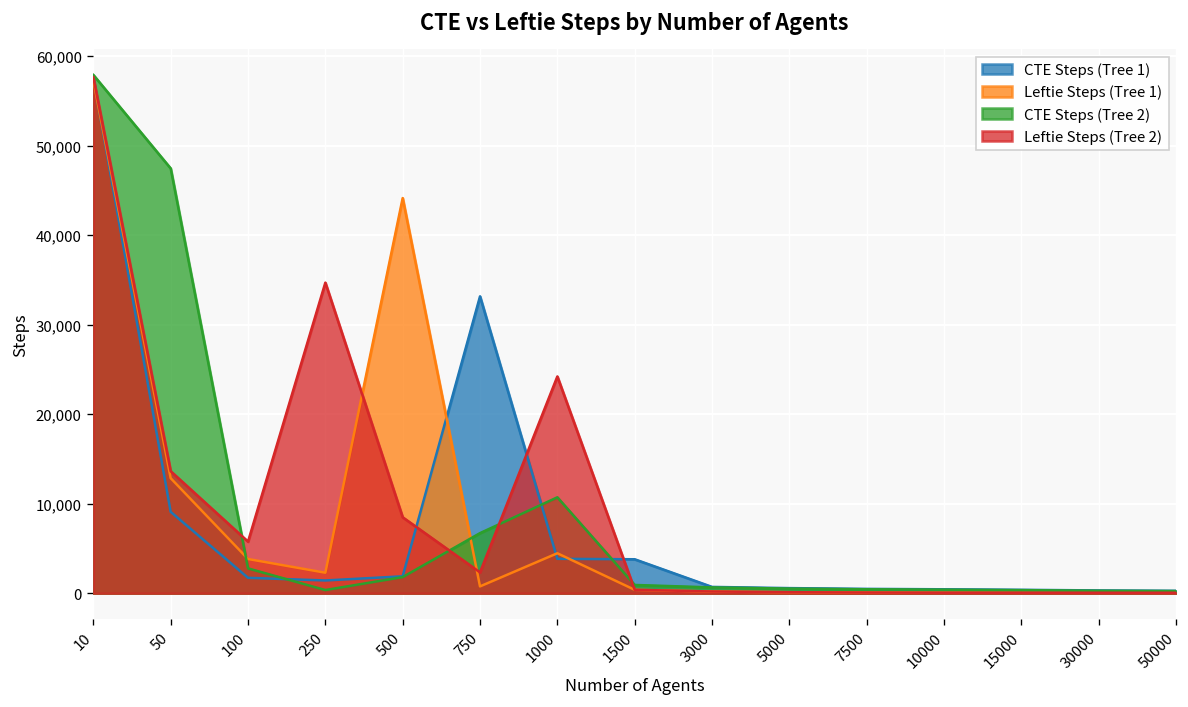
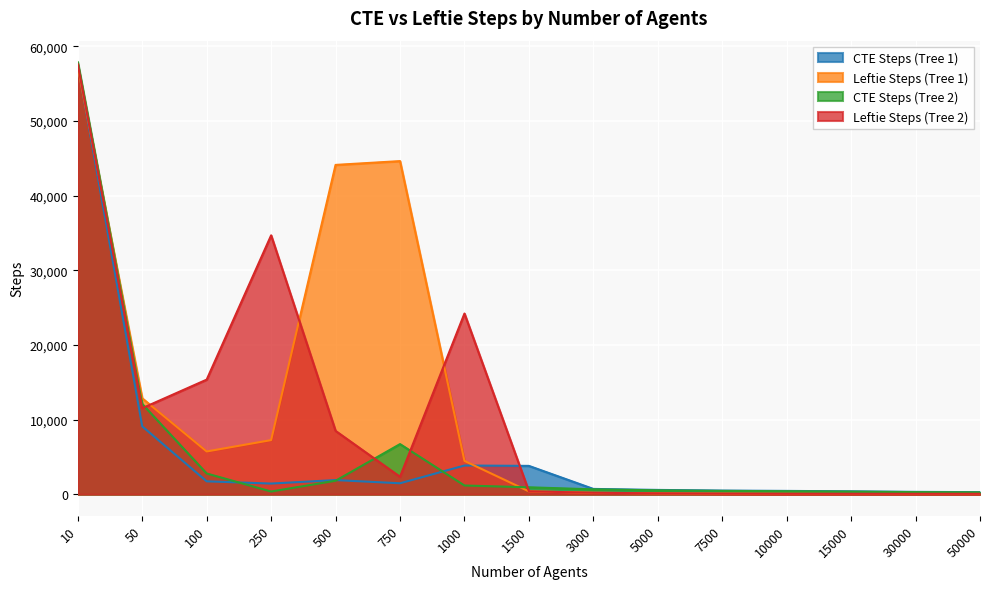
CTE Steps (Tree 2), 50: 47,000 -> 12,000
Leftie Steps (Tree 2), 50: 14,000 -> 12,000
Leftie Steps (Tree 1), 100: 4,000 -> 6,000
Leftie Steps (Tree 2), 100: 6,000 -> 15,000
Leftie Steps (Tree 1), 250: 2,000 -> 7,000
CTE Steps (Tree 1), 750: 33,000 -> 1,000
Leftie Steps (Tree 1), 750: 1,000 -> 45,000
CTE Steps (Tree 2), 1000: 11,000 -> 1,000
